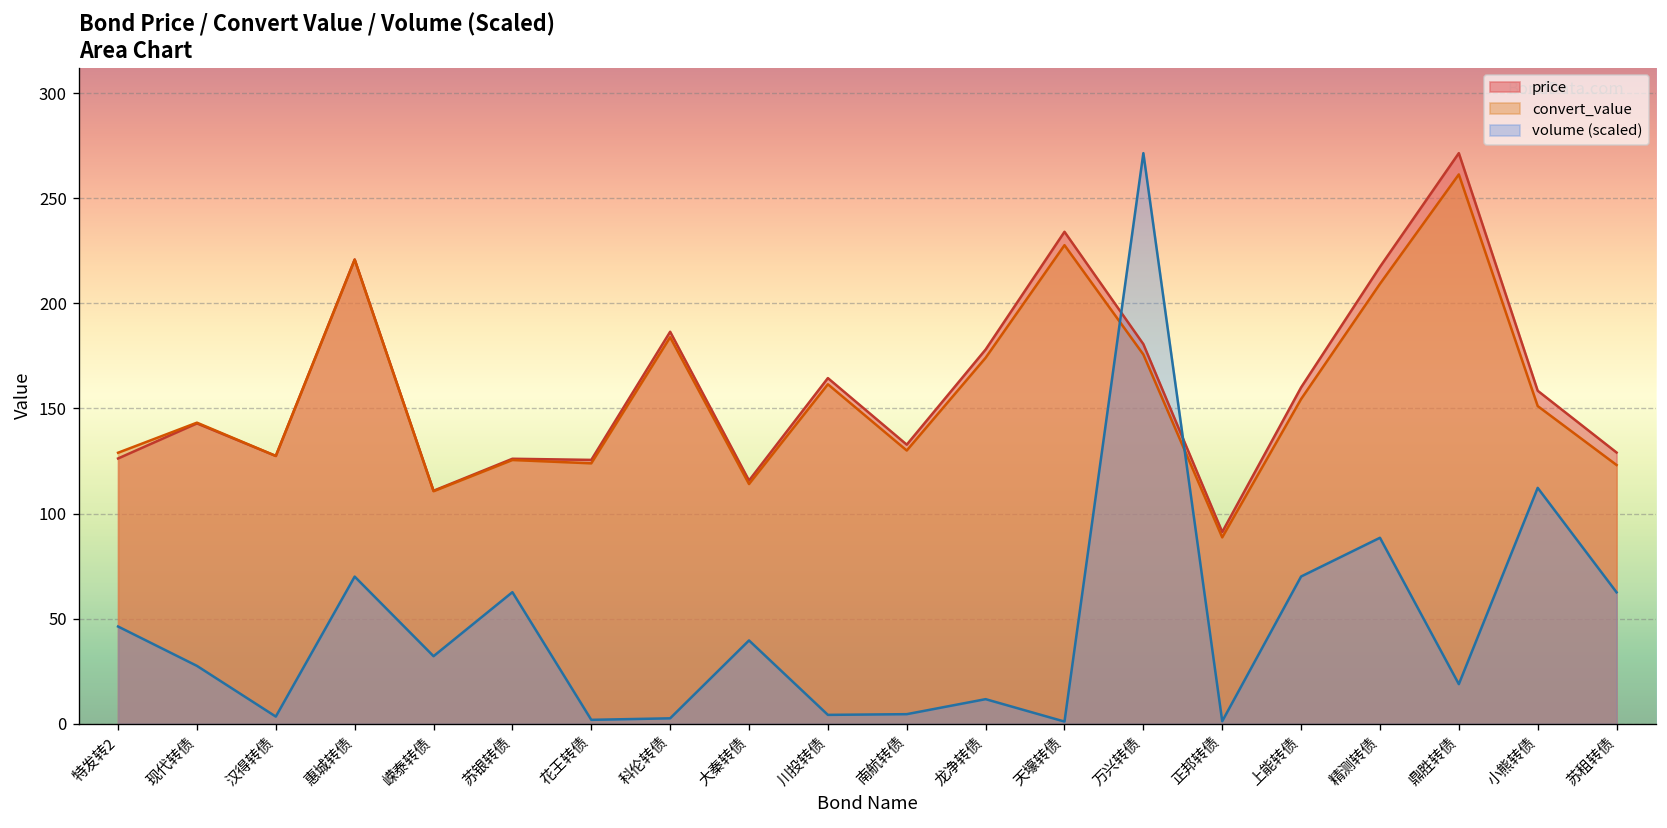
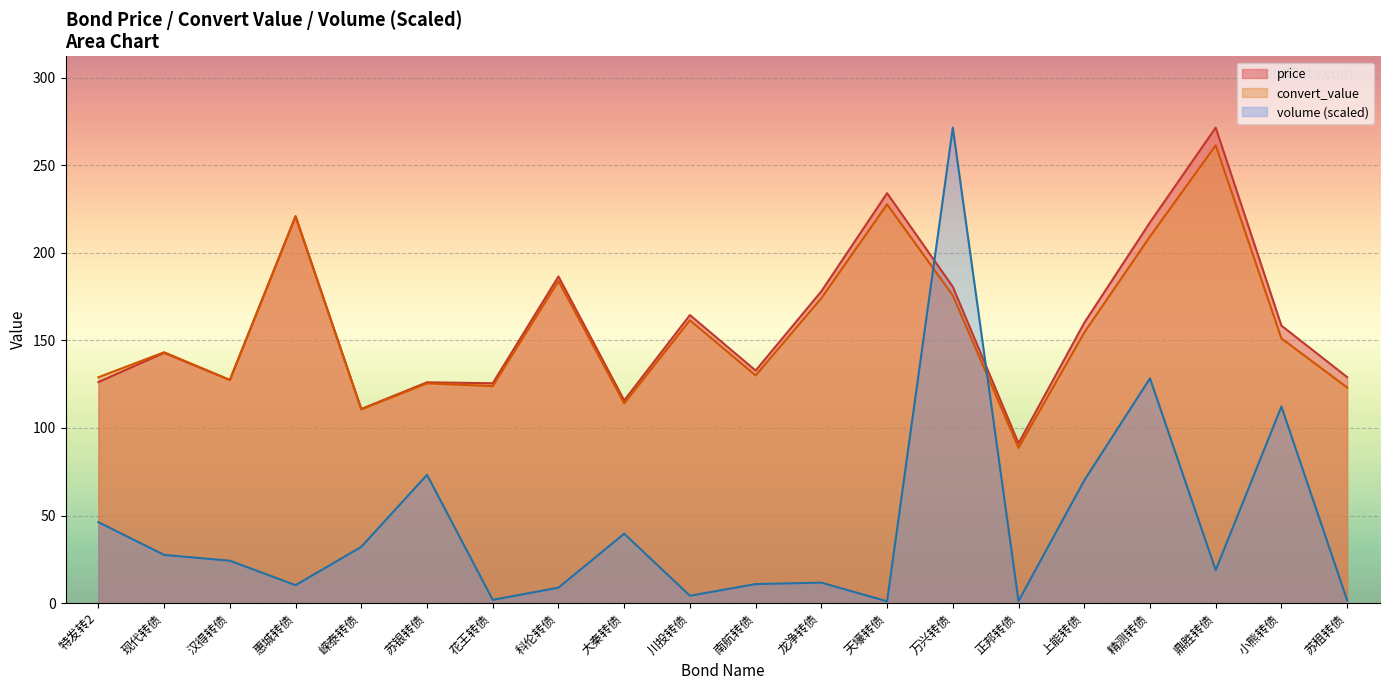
volume (scaled), 汉得转债: 3 -> 24
volume (scaled), 惠城转债: 70 -> 10
volume (scaled), 苏银转债: 63 -> 73
volume (scaled), 科伦转债: 3 -> 9
volume (scaled), 南航转债: 5 -> 11
volume (scaled), 精测转债: 88 -> 128
volume (scaled), 苏租转债: 63 -> 2
